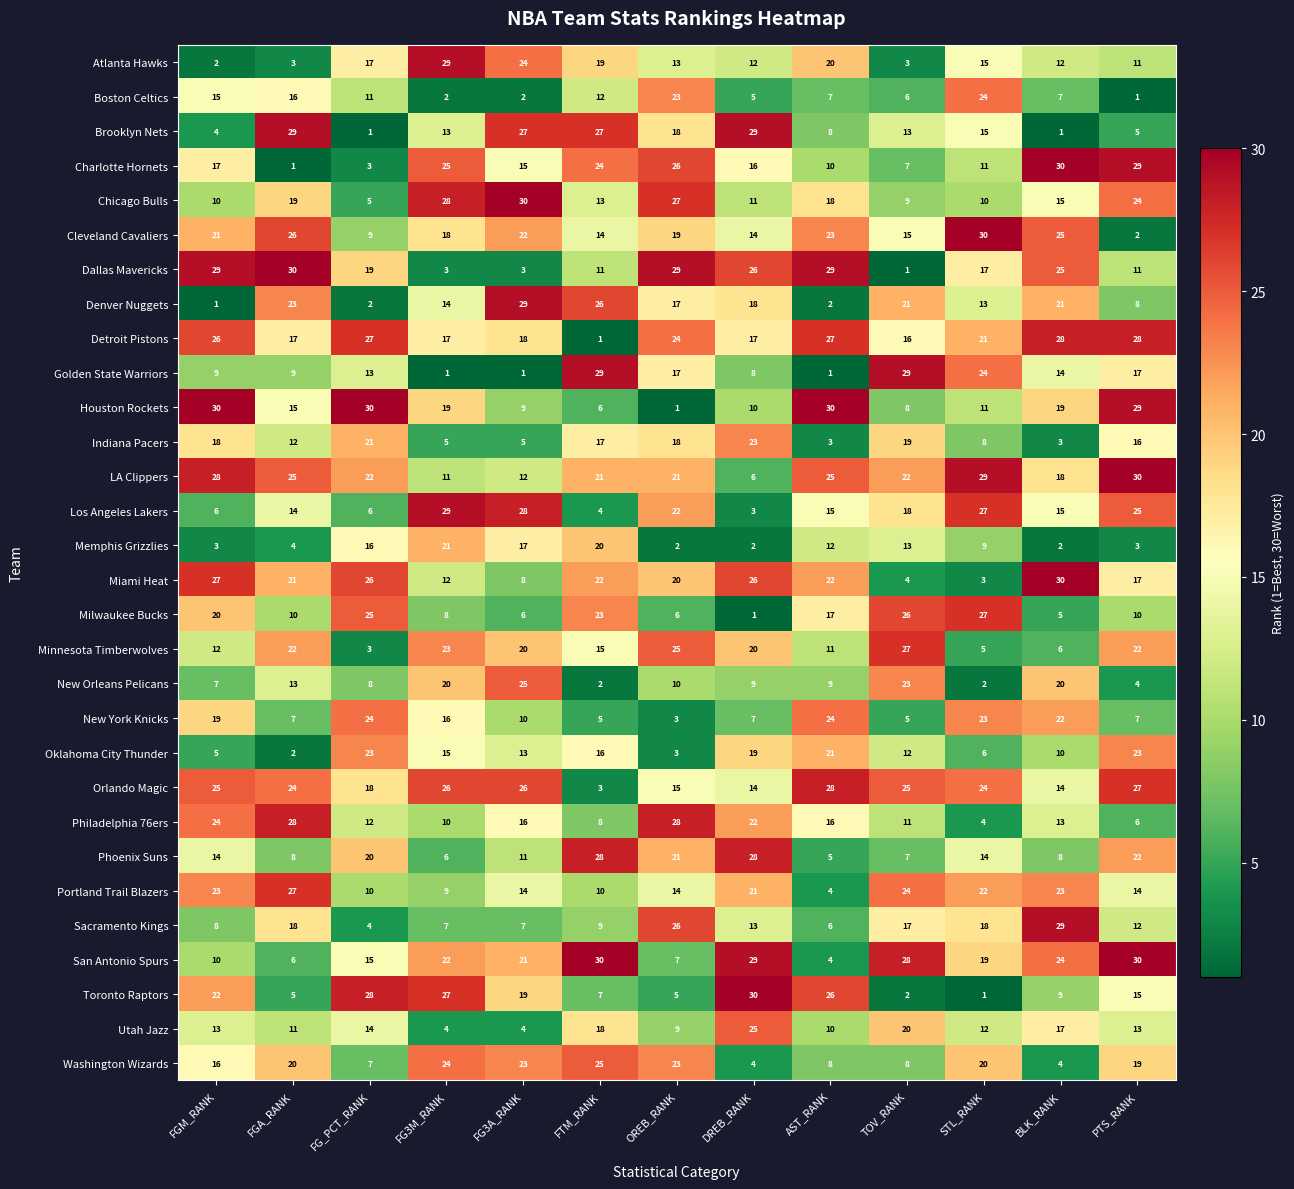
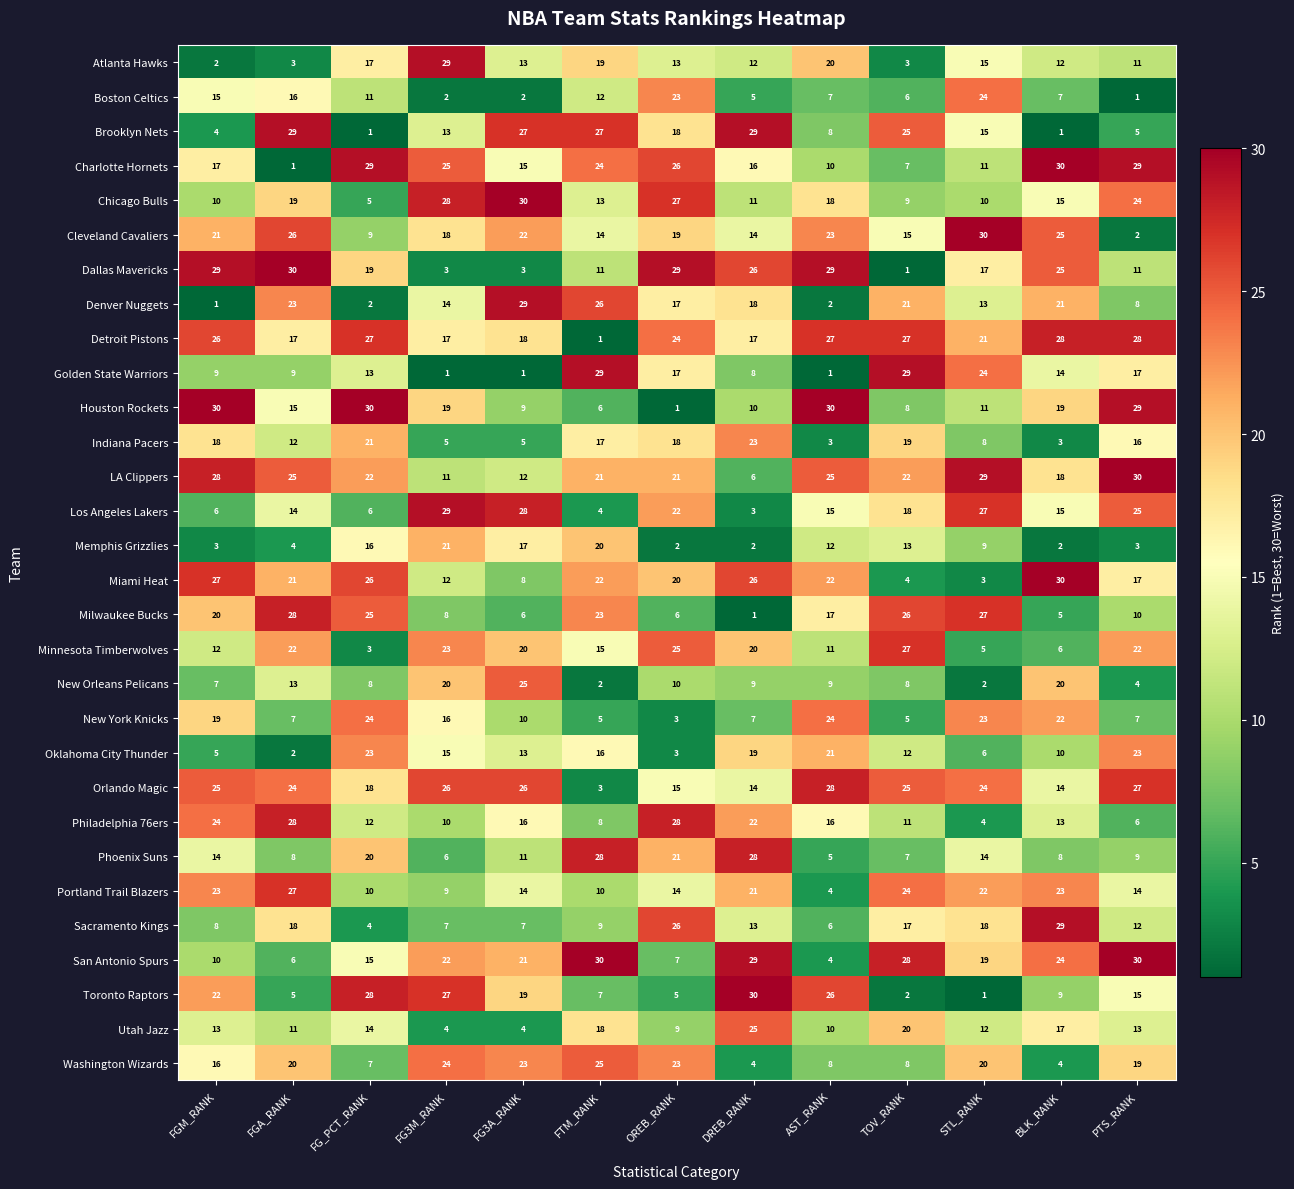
Atlanta Hawks, FG3A_RANK: 24 -> 13
Brooklyn Nets, TOV_RANK: 13 -> 25
Charlotte Hornets, FG_PCT_RANK: 3 -> 29
Detroit Pistons, TOV_RANK: 16 -> 27
Milwaukee Bucks, FGA_RANK: 10 -> 28
New Orleans Pelicans, TOV_RANK: 23 -> 8
Phoenix Suns, PTS_RANK: 22 -> 9
